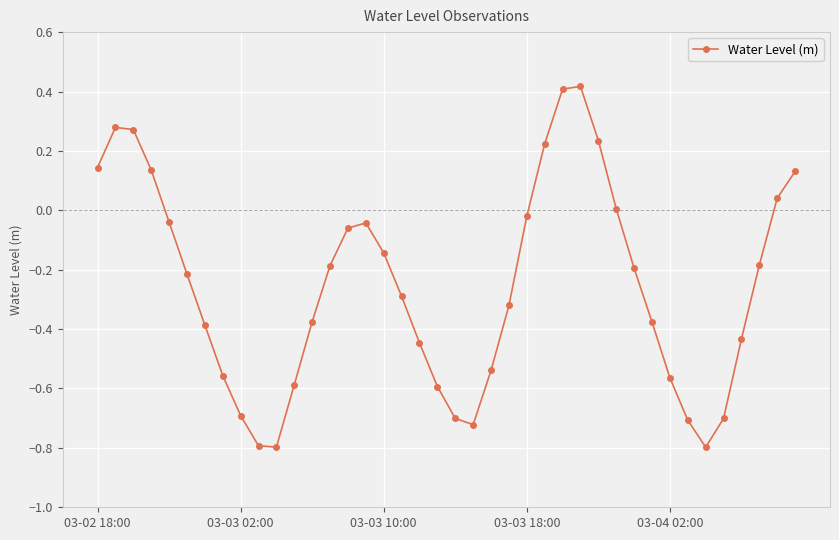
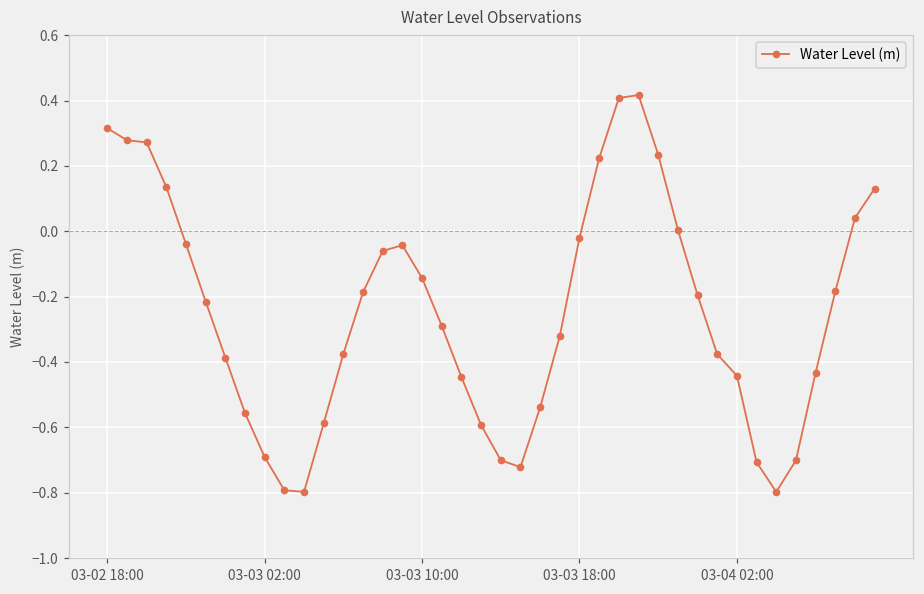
03-02 18:00: 0.14 -> 0.32
03-04 02:00: -0.56 -> -0.44
